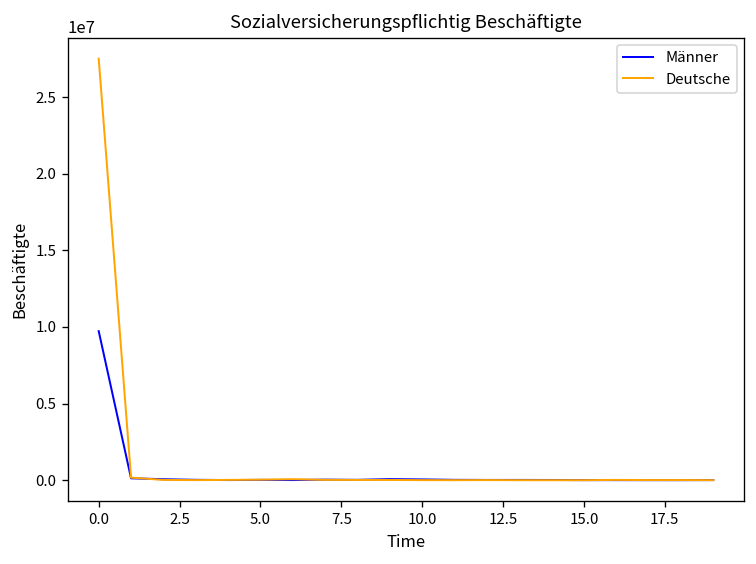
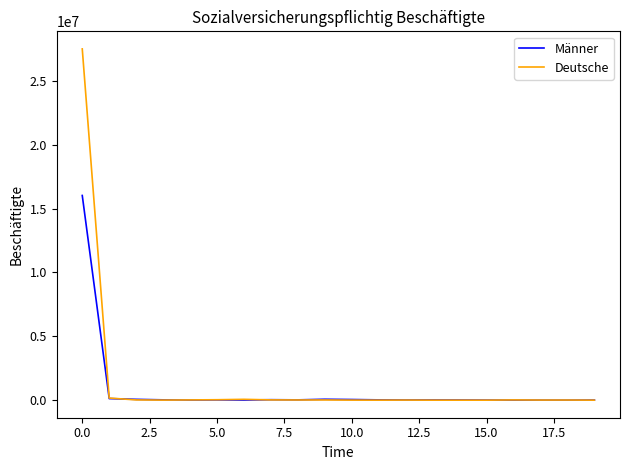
Männer, 0.0: 9700000 -> 16000000
